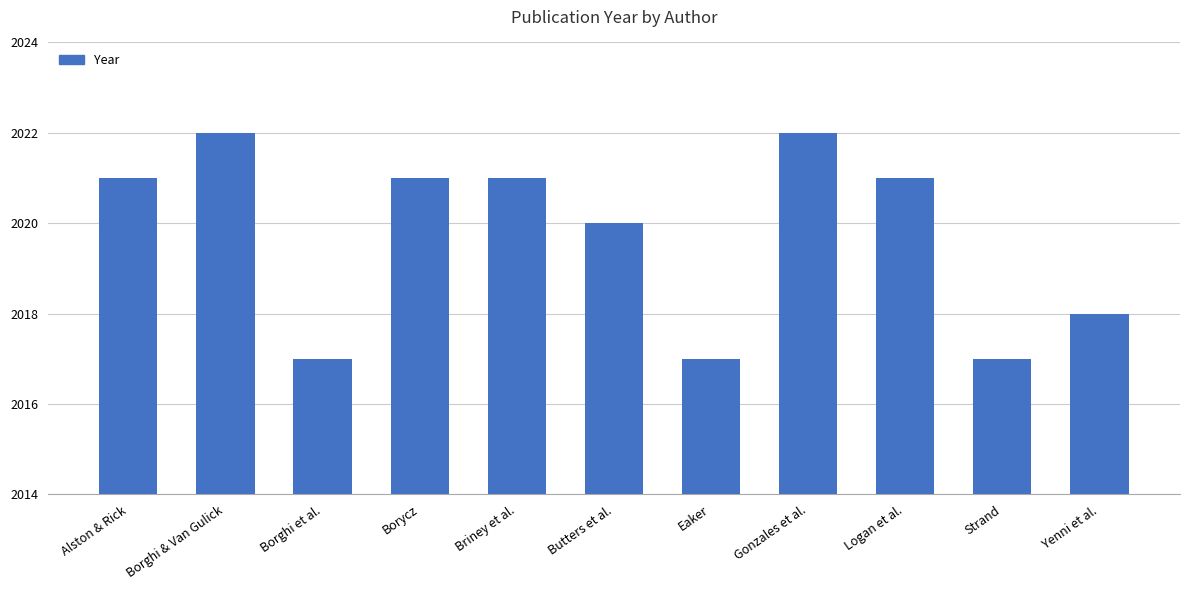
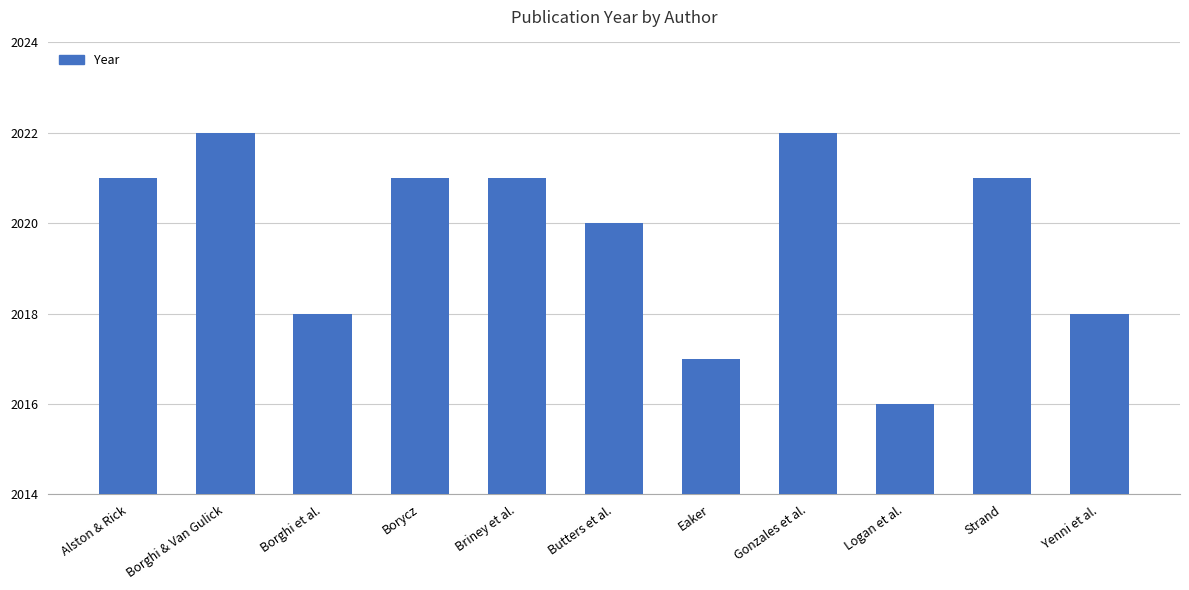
Borghi et al.: 2017 -> 2018
Logan et al.: 2021 -> 2016
Strand: 2017 -> 2021
